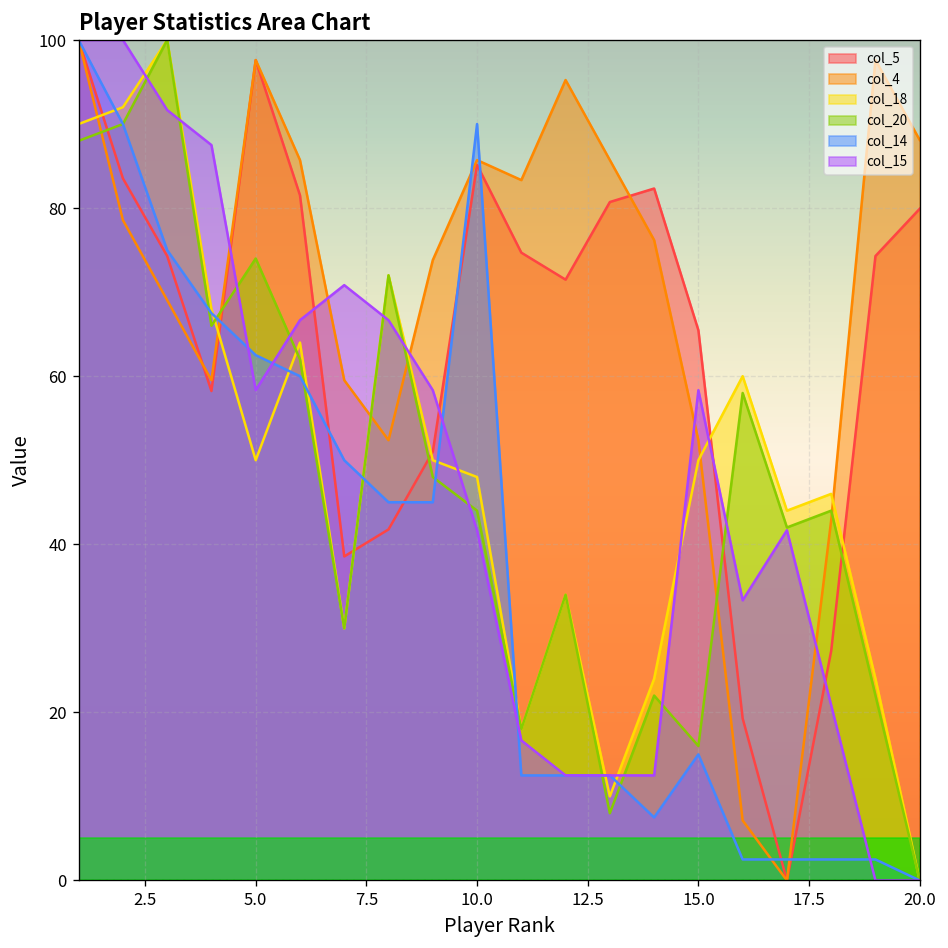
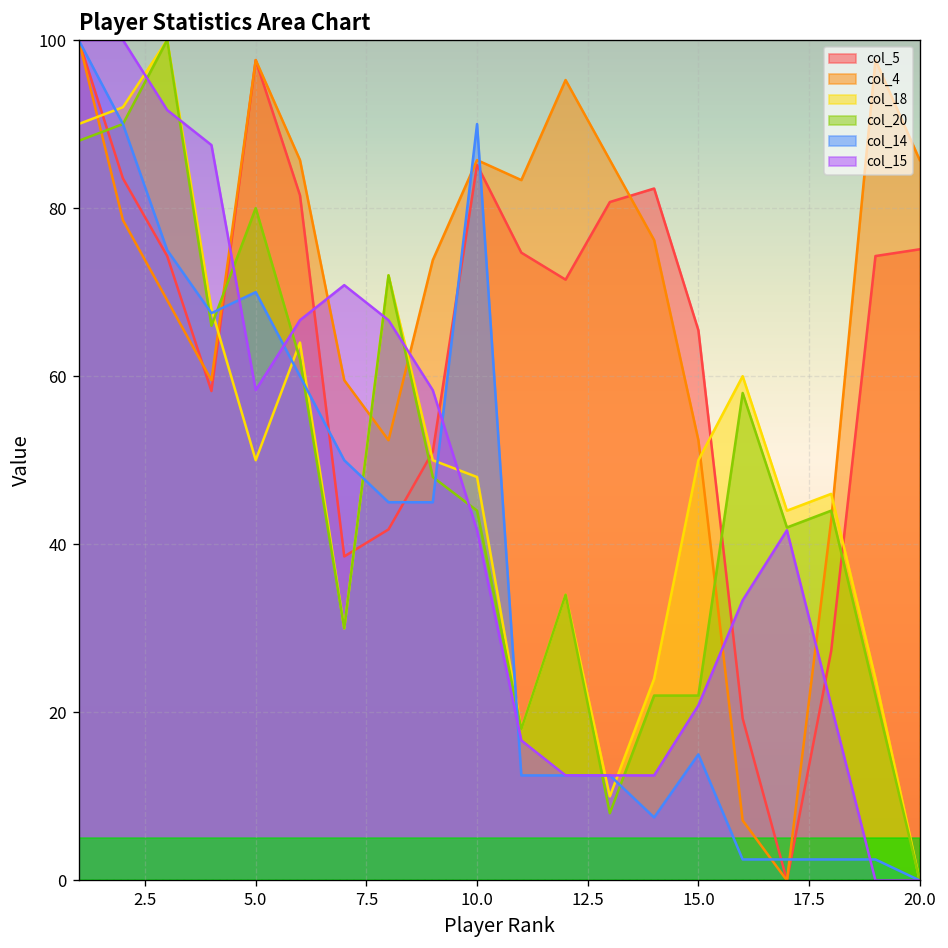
col_20, 5.0: 74 -> 80
col_14, 5.0: 63 -> 70
col_20, 15.0: 16 -> 22
col_15, 15.0: 58 -> 21
col_5, 20.0: 80 -> 75
col_4, 20.0: 88 -> 86
